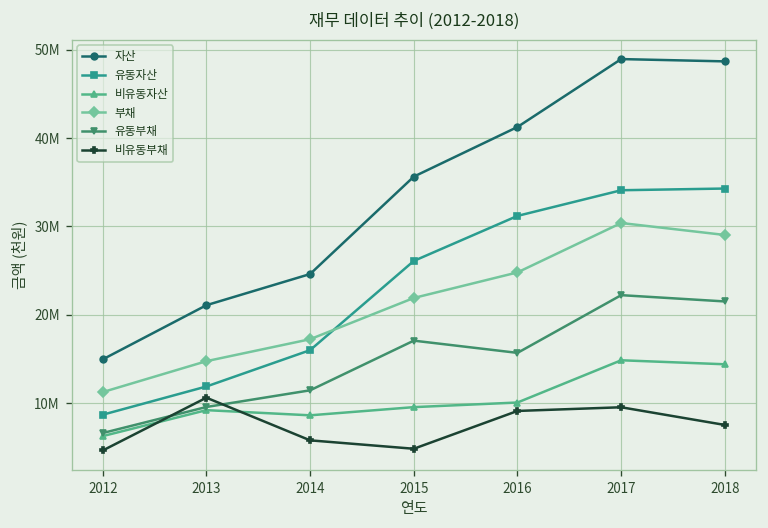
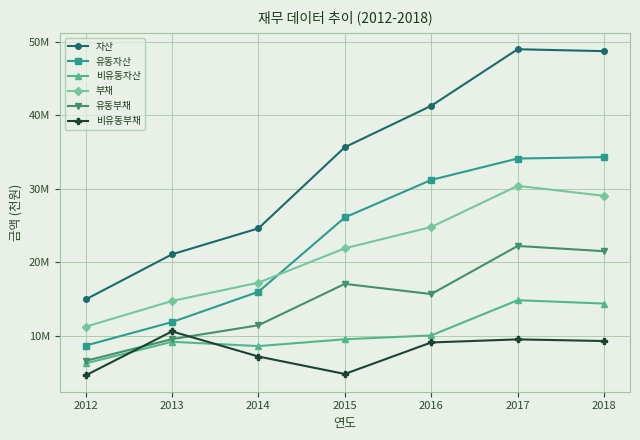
비유동부채, 2014: 6000000 -> 7000000
비유동부채, 2018: 8000000 -> 9000000
